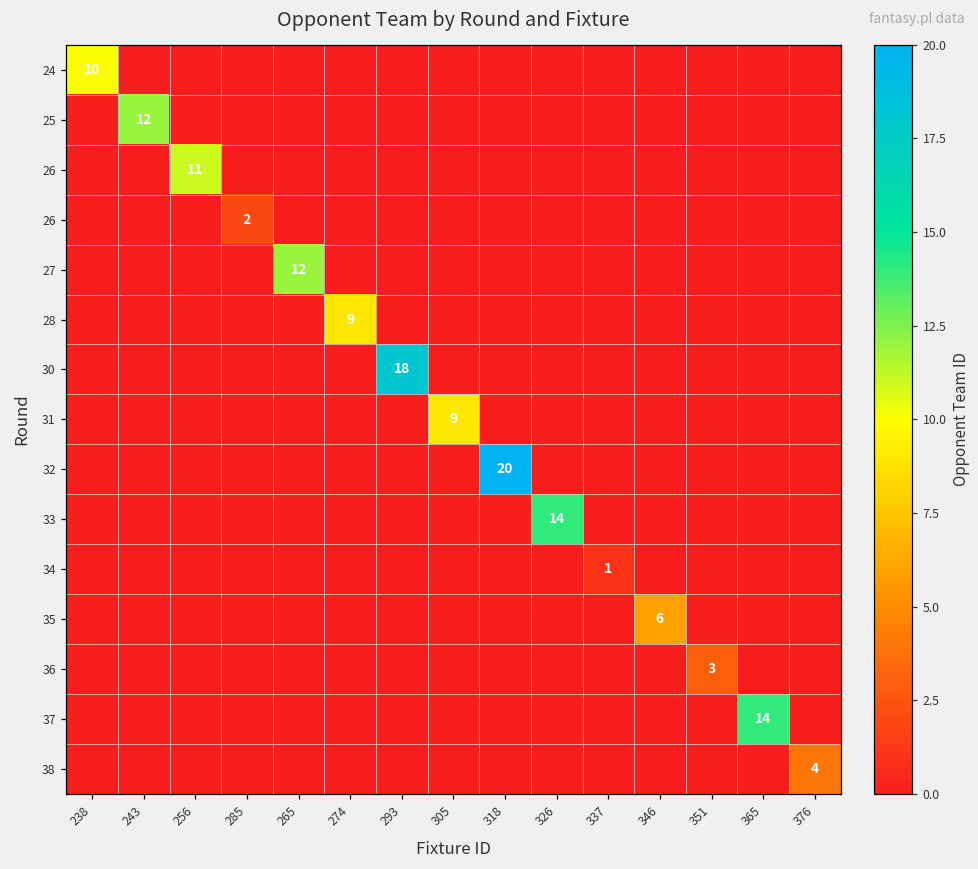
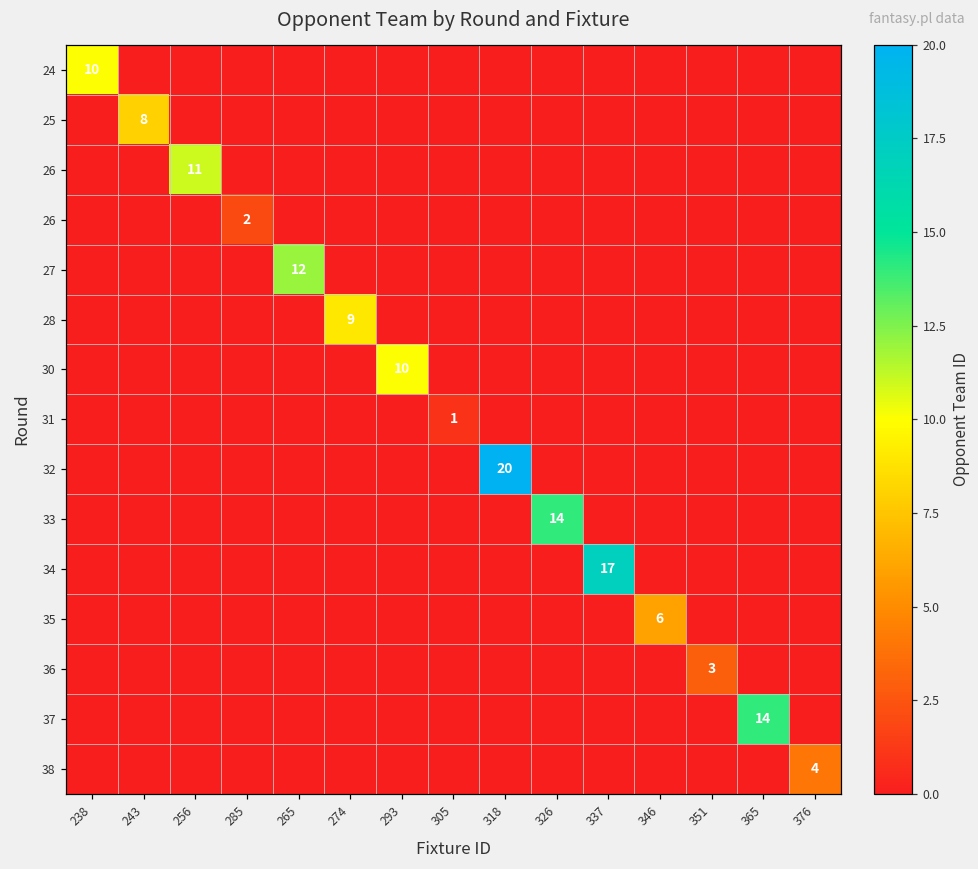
25, 243: 12 -> 8
30, 293: 18 -> 10
31, 305: 9 -> 1
34, 337: 1 -> 17
